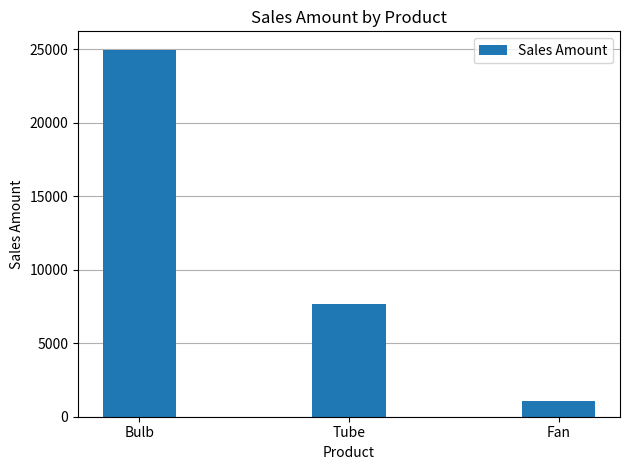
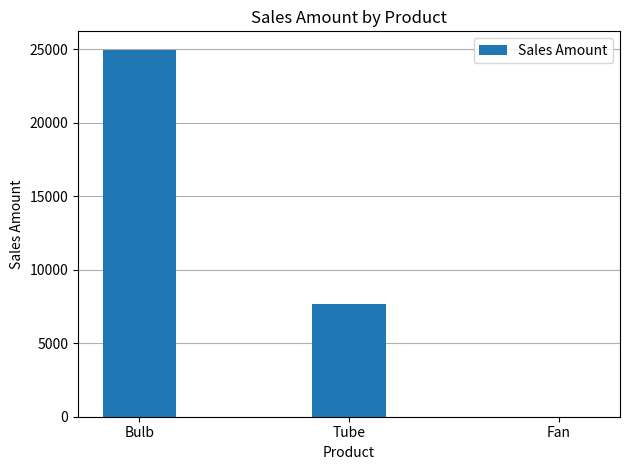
Fan: 1100 -> 0
